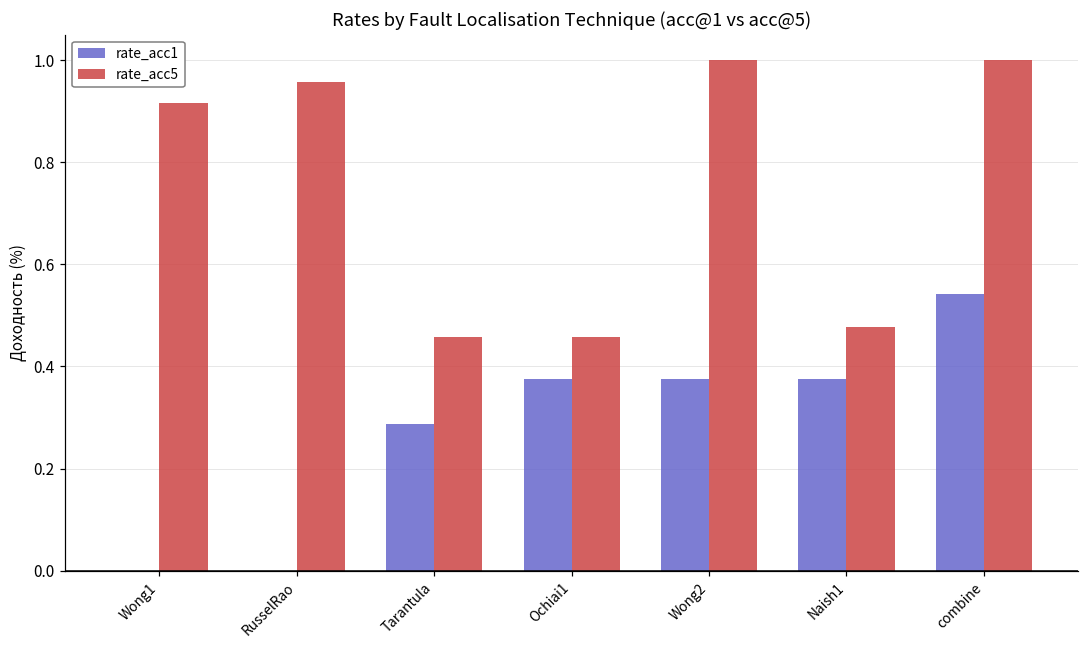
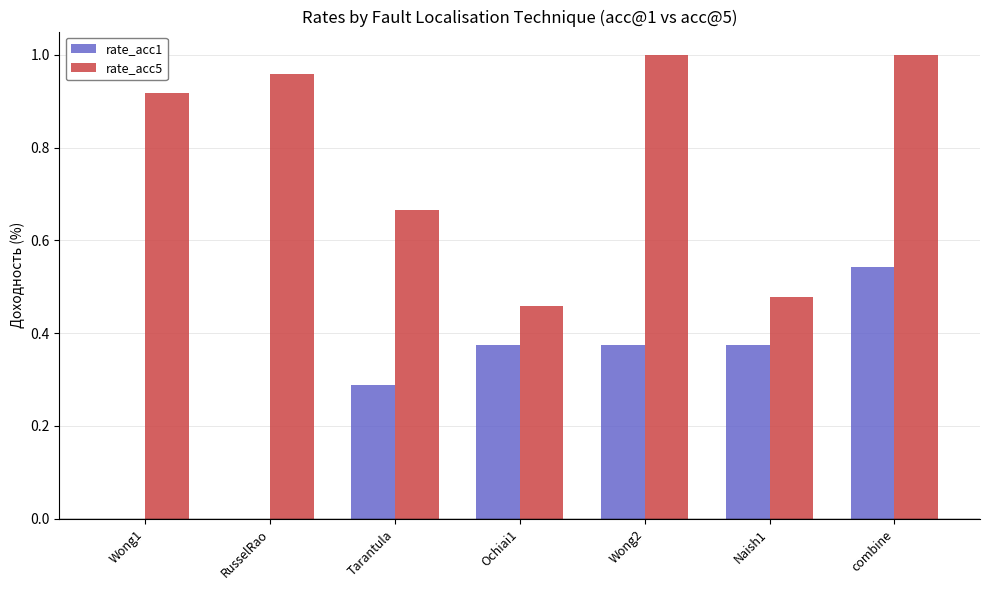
rate_acc5, Tarantula: 0.46 -> 0.67
